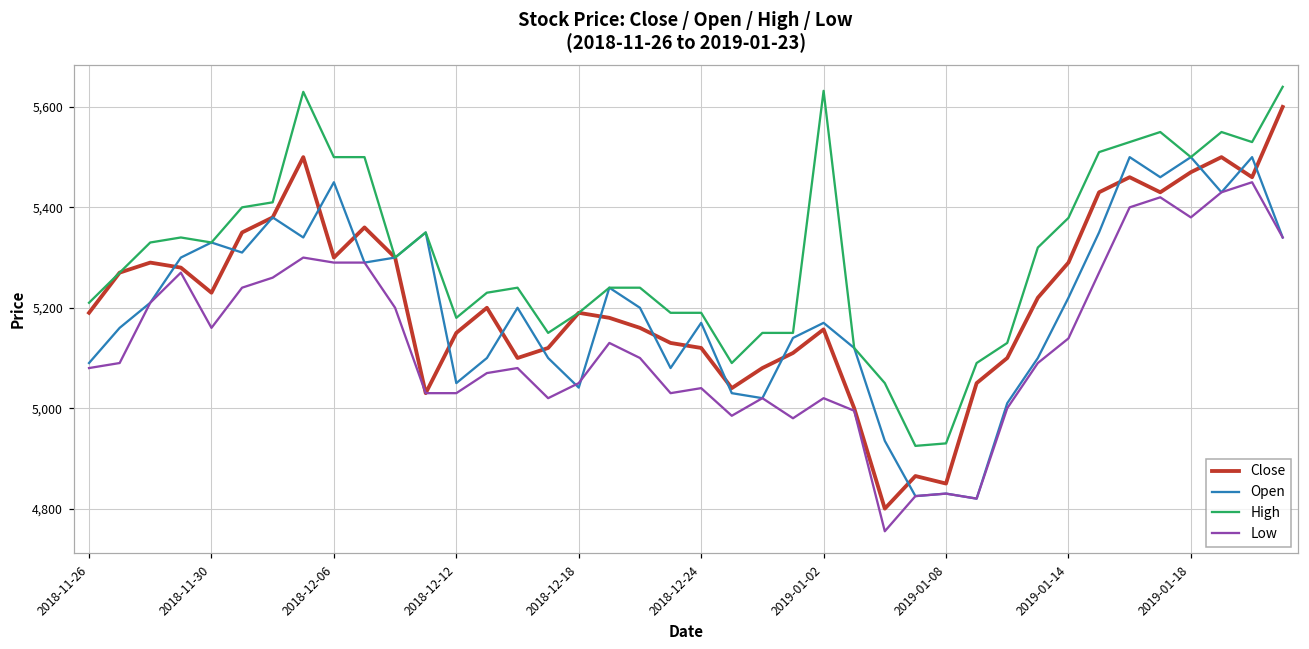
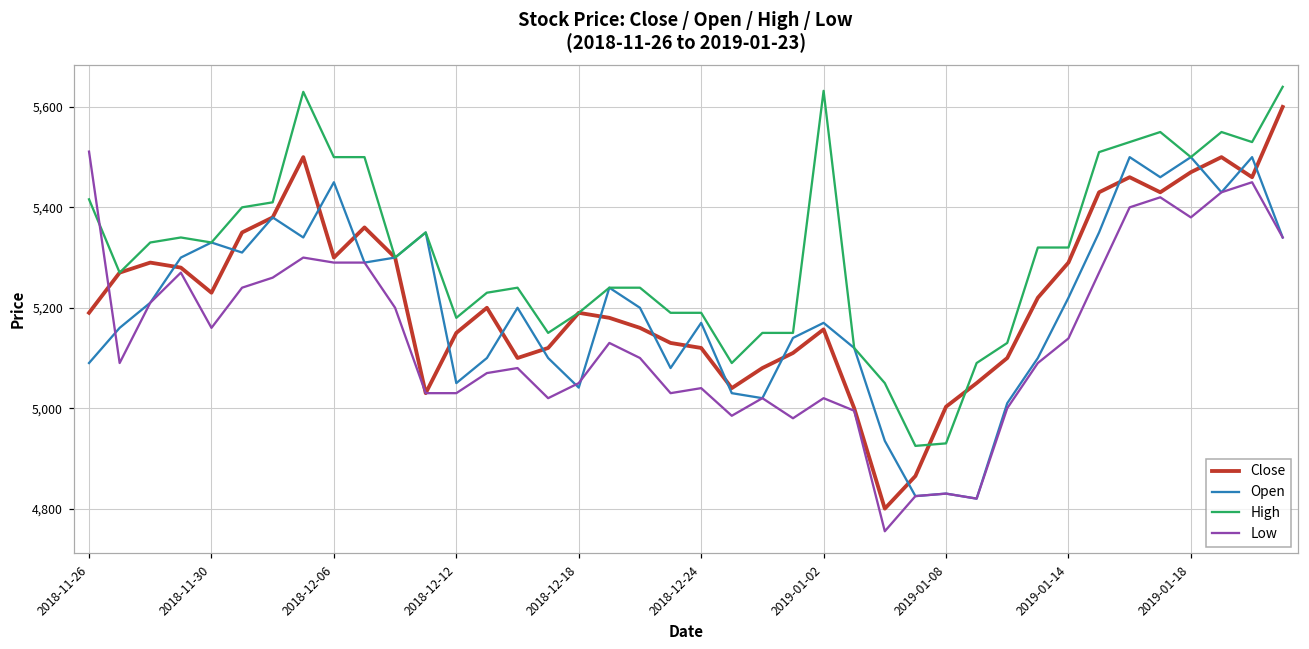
High, 2018-11-26: 5,210 -> 5,420
Low, 2018-11-26: 5,080 -> 5,510
Close, 2019-01-08: 4,850 -> 5,000
High, 2019-01-14: 5,380 -> 5,320
